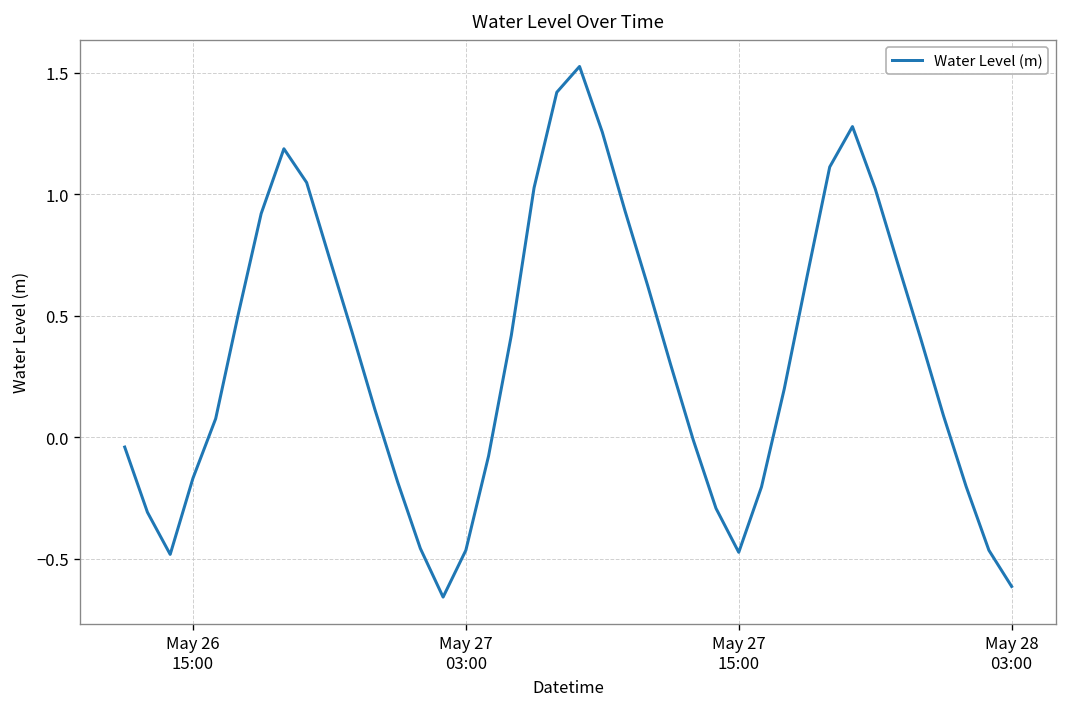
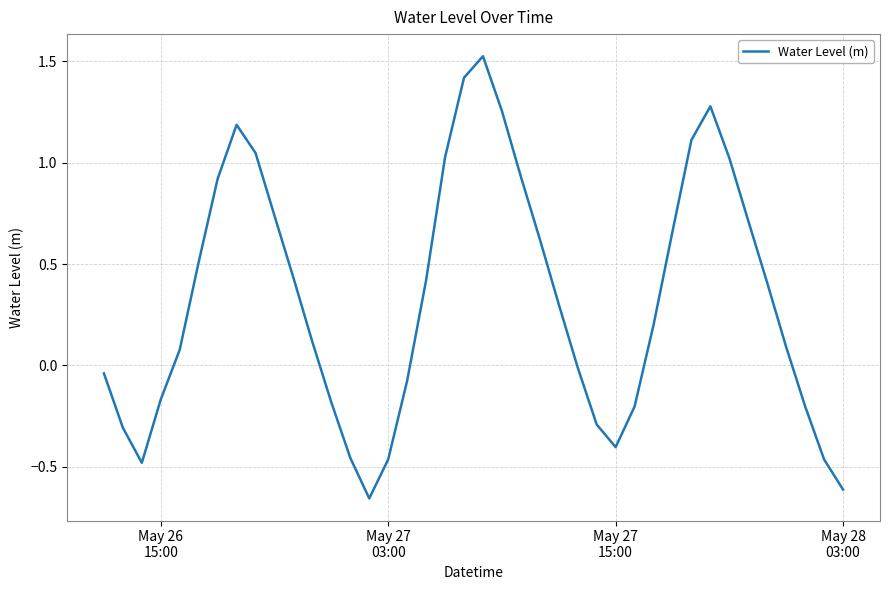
May 27 15:00: -0.47 -> -0.40
